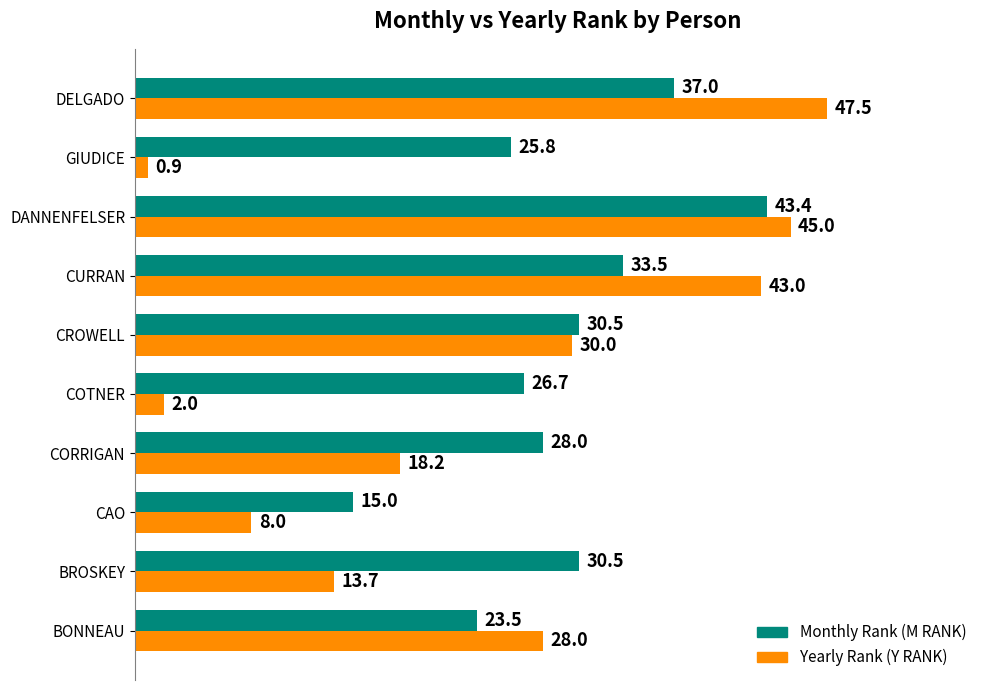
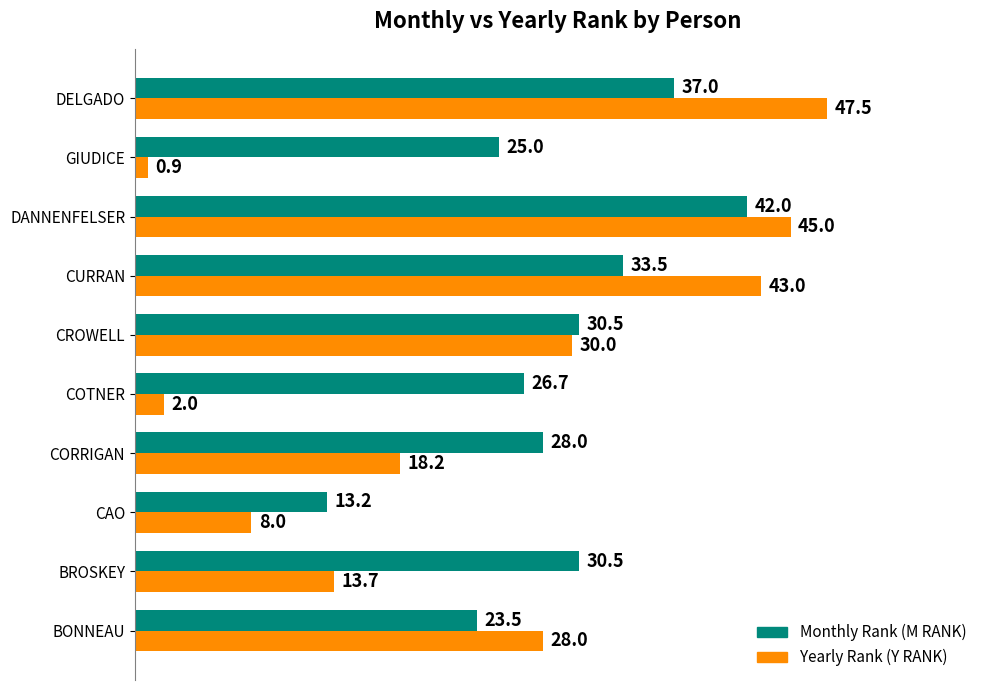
Monthly Rank (M RANK), GIUDICE: 25.8 -> 25.0
Monthly Rank (M RANK), DANNENFELSER: 43.4 -> 42.0
Monthly Rank (M RANK), CAO: 15.0 -> 13.2
